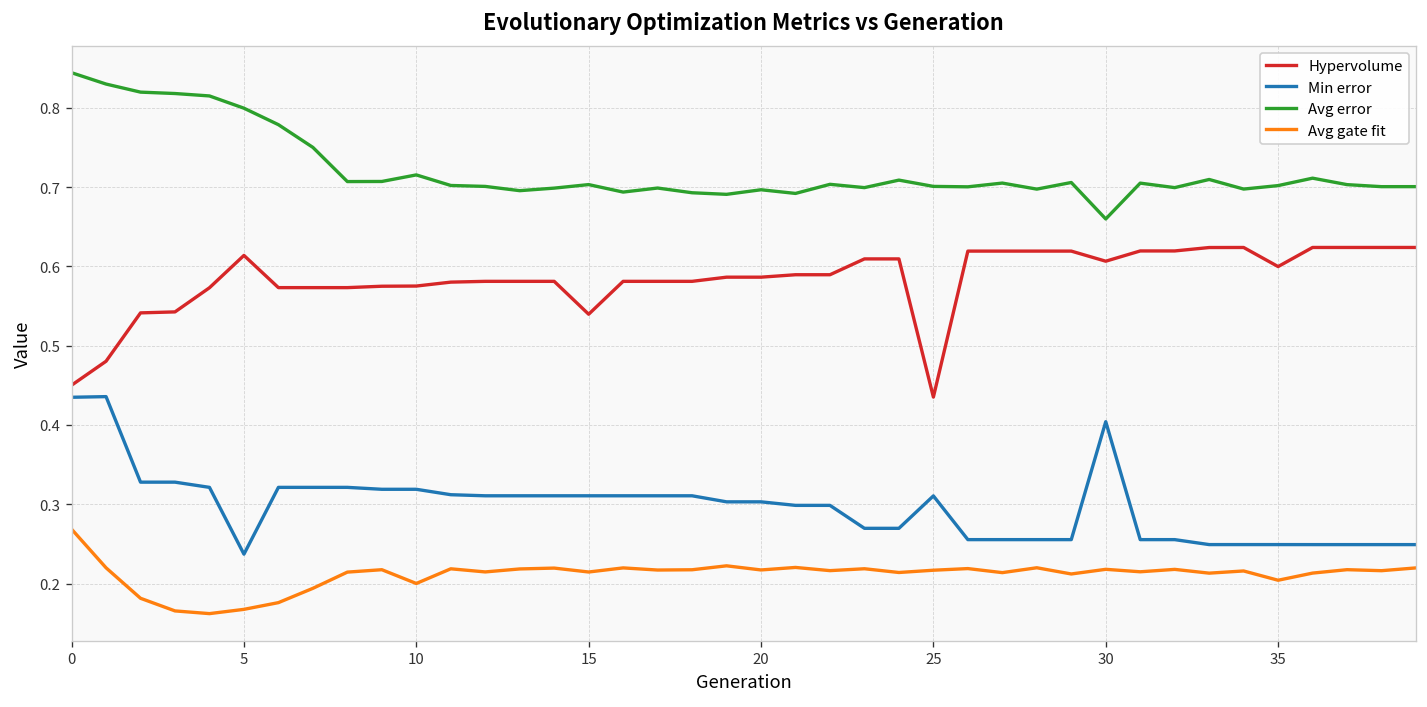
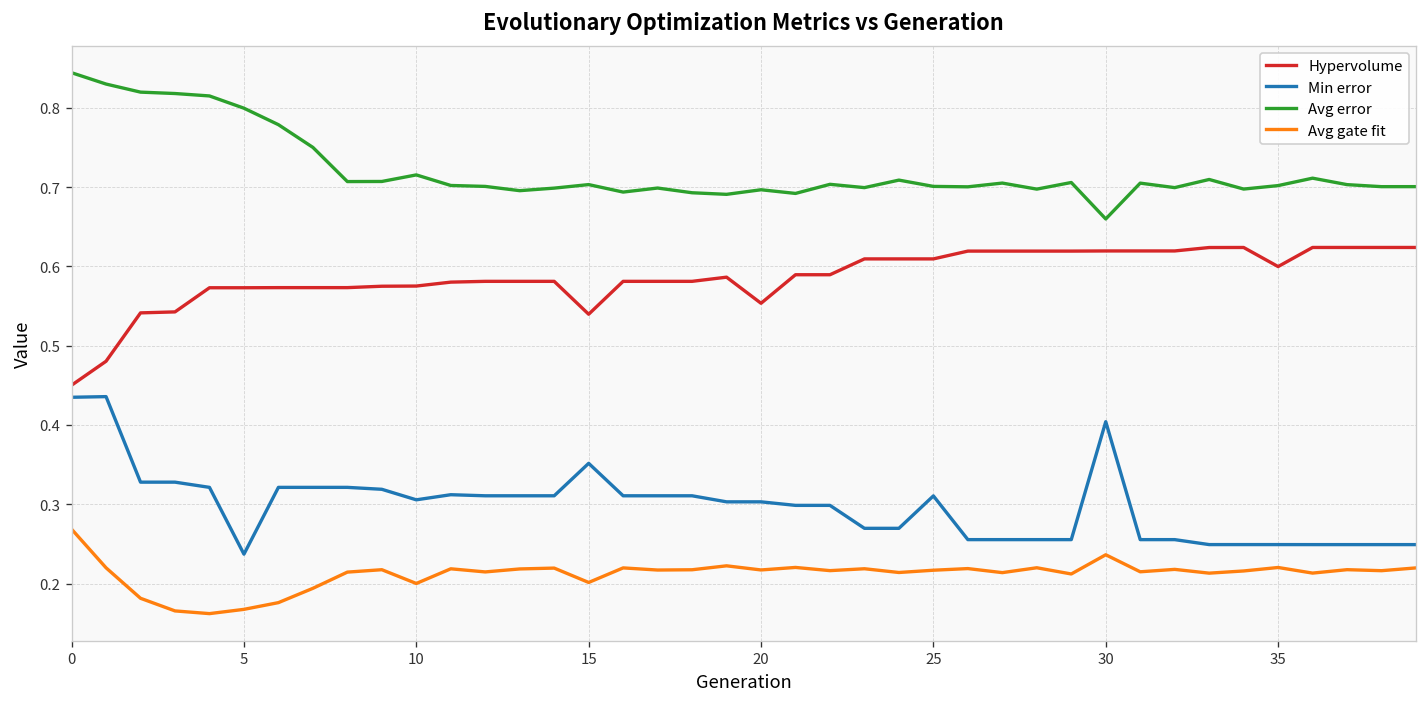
Hypervolume, 5: 0.61 -> 0.57
Min error, 10: 0.32 -> 0.31
Min error, 15: 0.31 -> 0.35
Avg gate fit, 15: 0.21 -> 0.20
Hypervolume, 20: 0.59 -> 0.55
Hypervolume, 25: 0.44 -> 0.61
Hypervolume, 30: 0.61 -> 0.62
Avg gate fit, 30: 0.22 -> 0.24
Avg gate fit, 35: 0.20 -> 0.22
